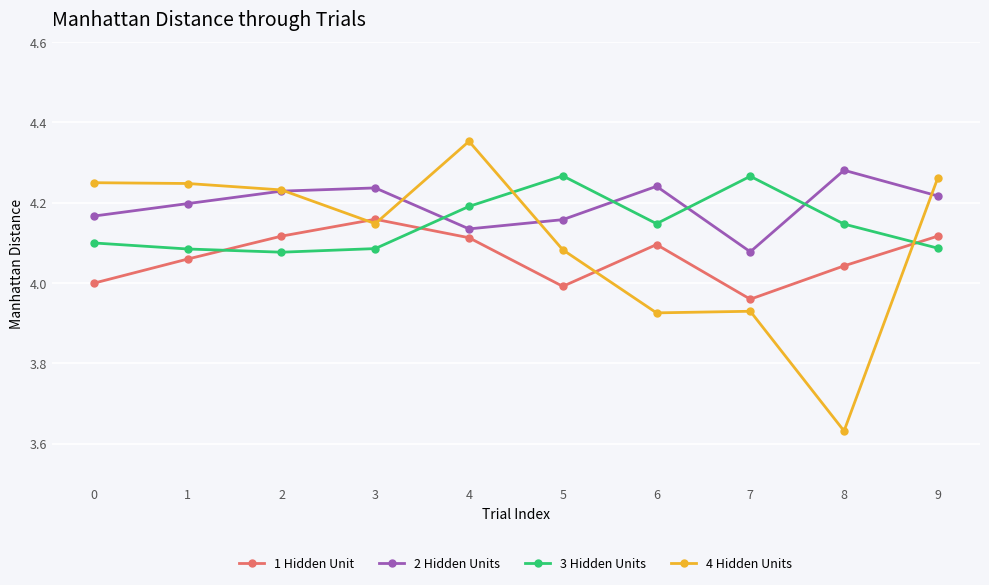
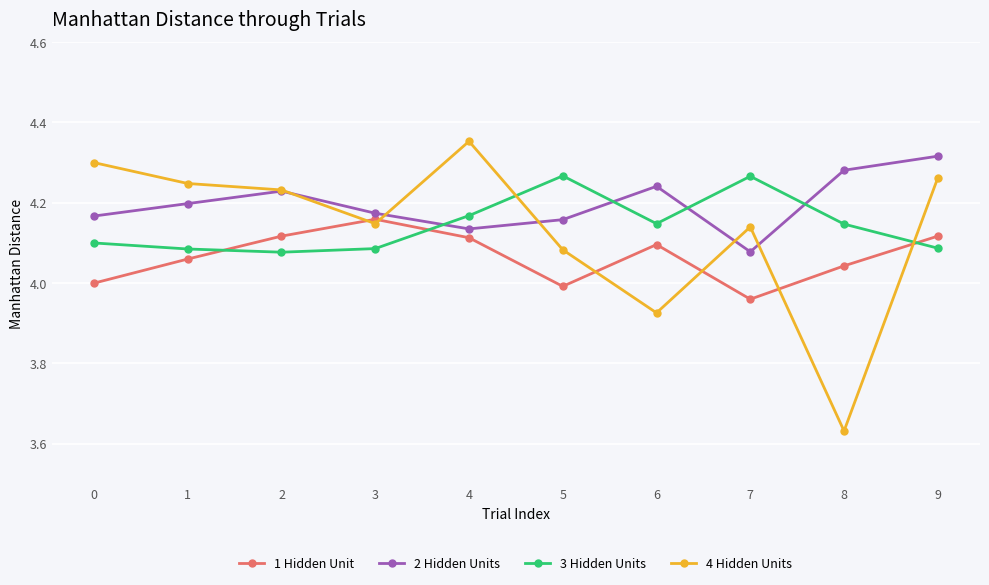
4 Hidden Units, 0: 4.25 -> 4.30
2 Hidden Units, 3: 4.24 -> 4.17
3 Hidden Units, 4: 4.19 -> 4.17
4 Hidden Units, 7: 3.93 -> 4.14
2 Hidden Units, 9: 4.22 -> 4.32
